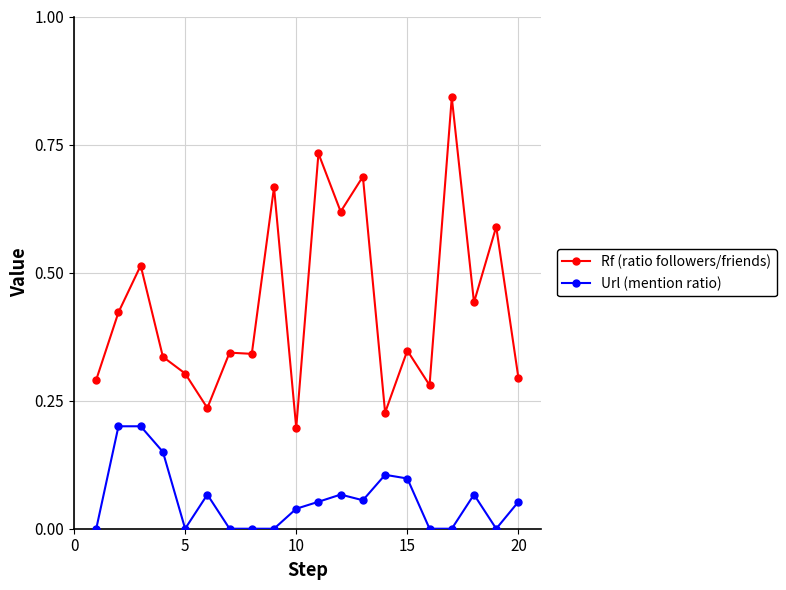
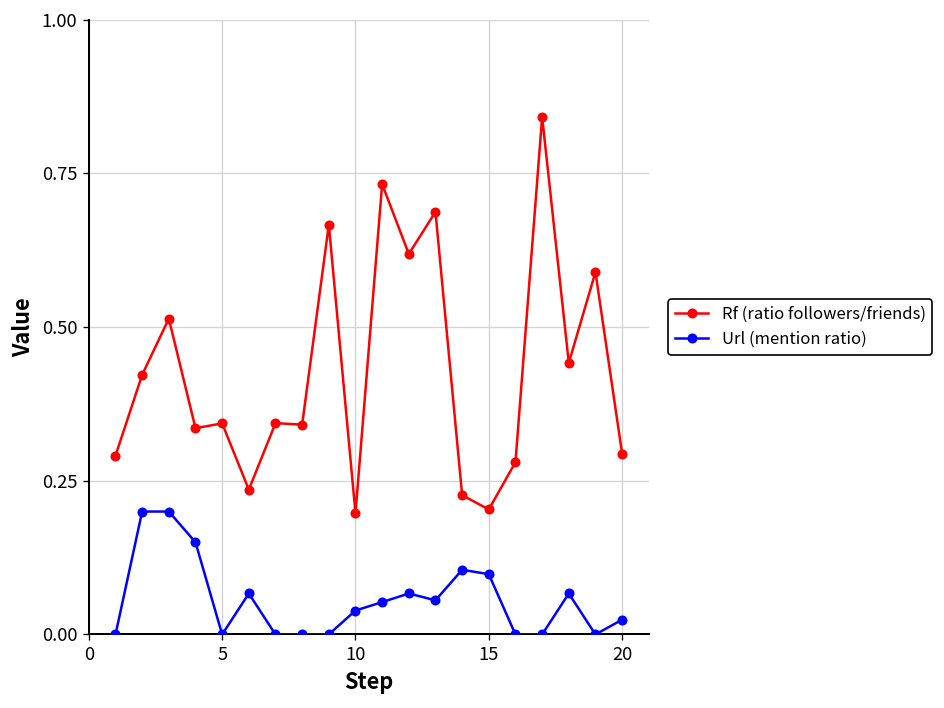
Rf (ratio followers/friends), 5: 0.30 -> 0.34
Rf (ratio followers/friends), 15: 0.35 -> 0.20
Url (mention ratio), 20: 0.05 -> 0.02
